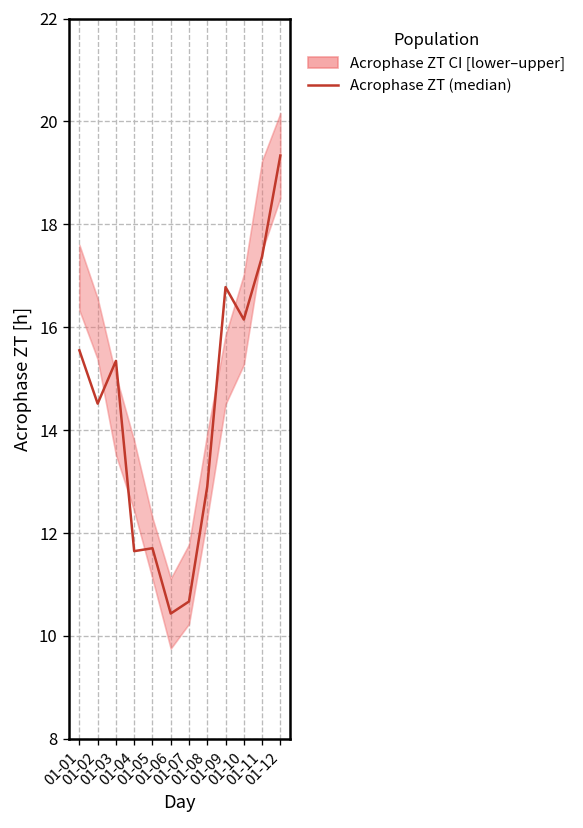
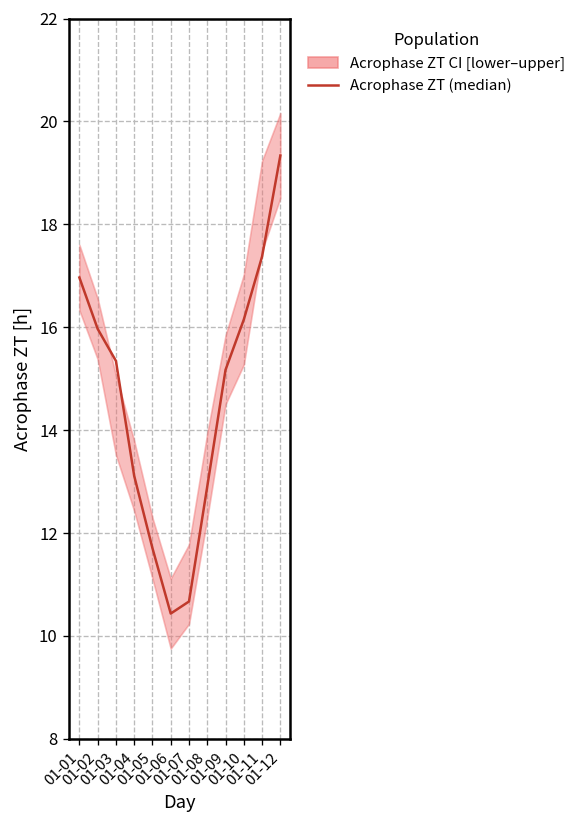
Acrophase ZT (median), 01-01: 15.6 -> 17.0
Acrophase ZT (median), 01-02: 14.5 -> 16.0
Acrophase ZT (median), 01-04: 11.6 -> 13.1
Acrophase ZT (median), 01-09: 16.8 -> 15.2
